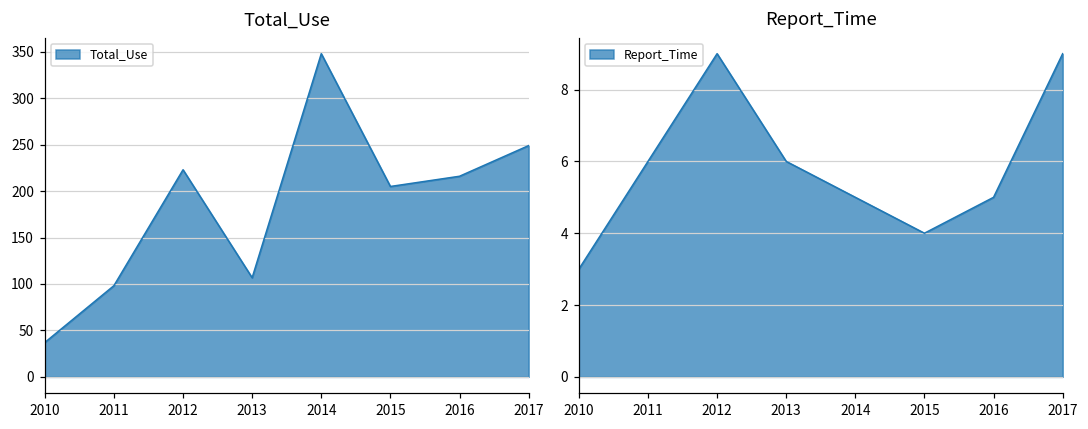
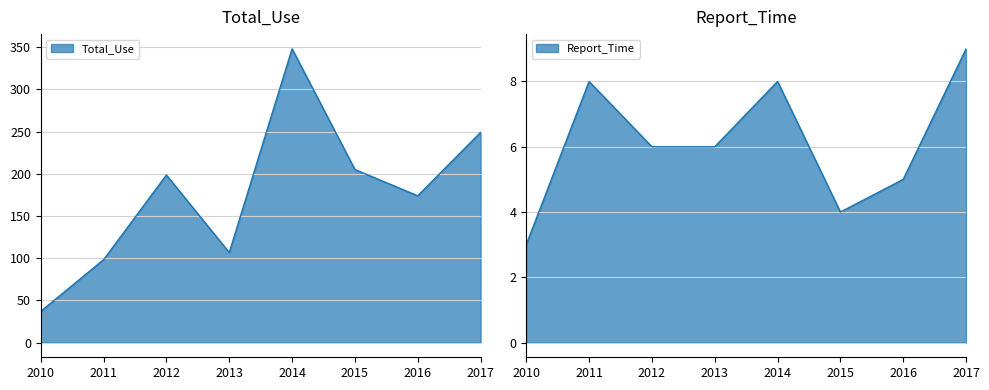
Total_Use, 2012: 220 -> 200
Total_Use, 2016: 220 -> 170
Report_Time, 2011: 6 -> 8
Report_Time, 2012: 9 -> 6
Report_Time, 2014: 5 -> 8
